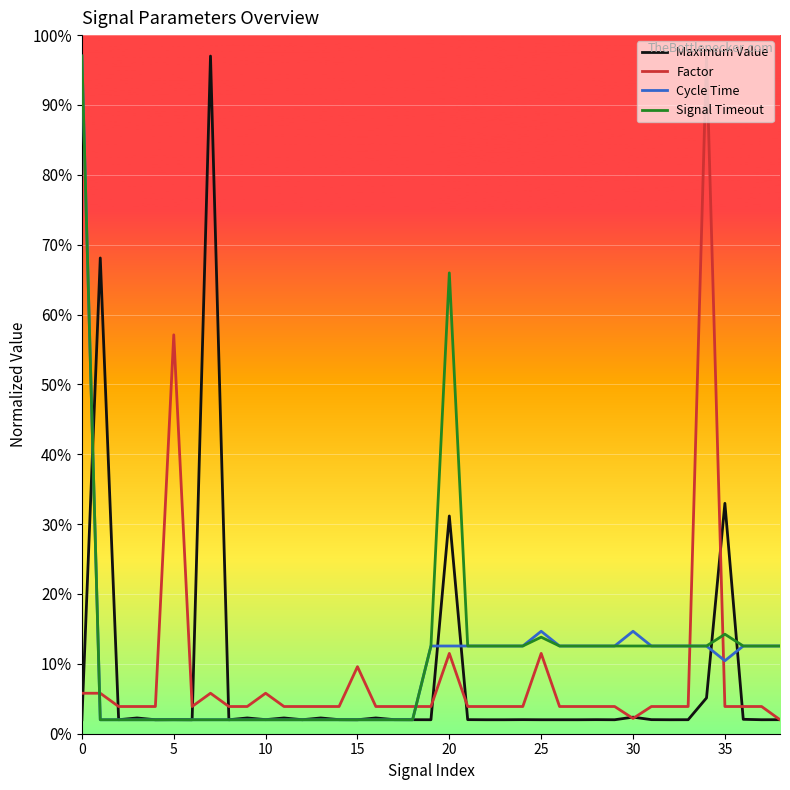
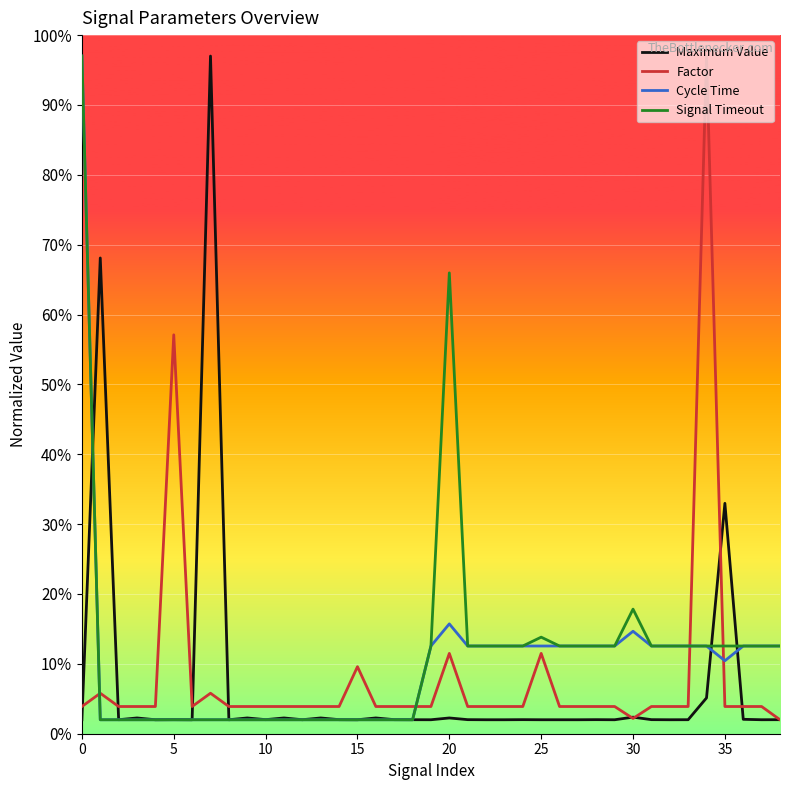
Factor, 0: 6% -> 4%
Factor, 10: 6% -> 4%
Maximum Value, 20: 31% -> 2%
Cycle Time, 20: 13% -> 16%
Cycle Time, 25: 15% -> 13%
Signal Timeout, 30: 13% -> 18%
Signal Timeout, 35: 14% -> 13%
